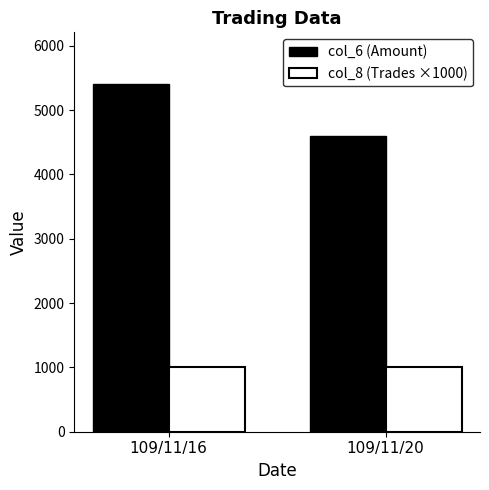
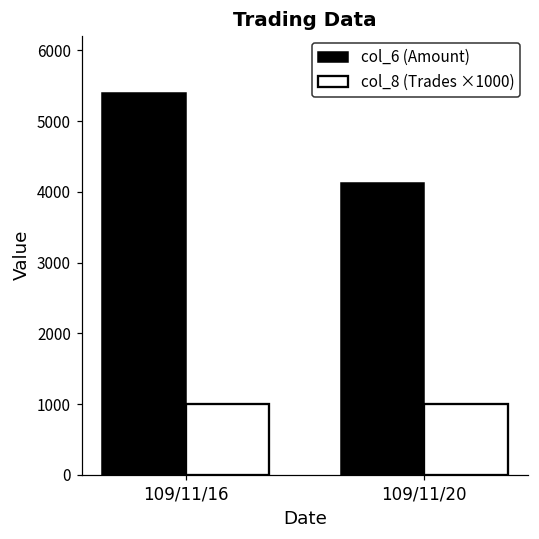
col_6 (Amount), 109/11/20: 4600 -> 4100
